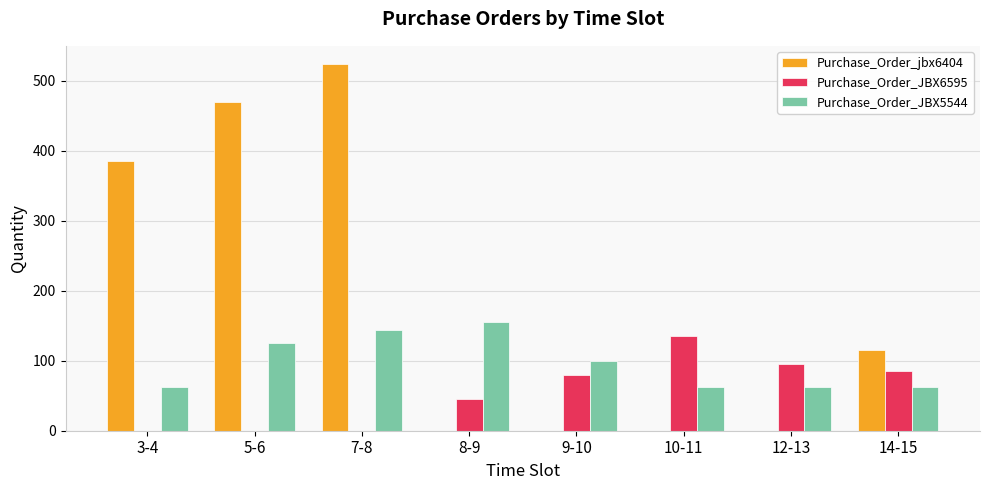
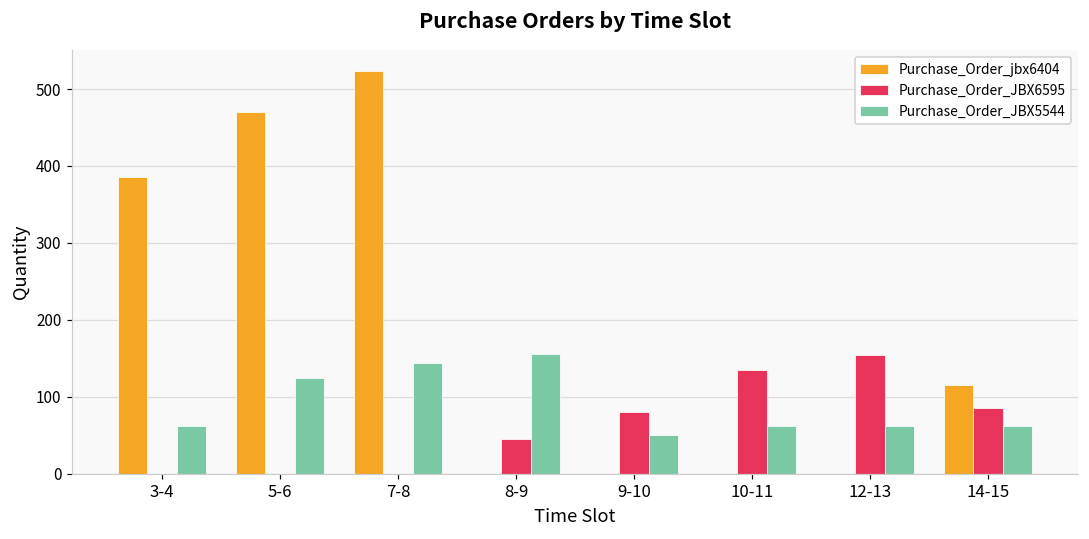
Purchase_Order_JBX5544, 9-10: 100 -> 50
Purchase_Order_JBX6595, 12-13: 100 -> 160
